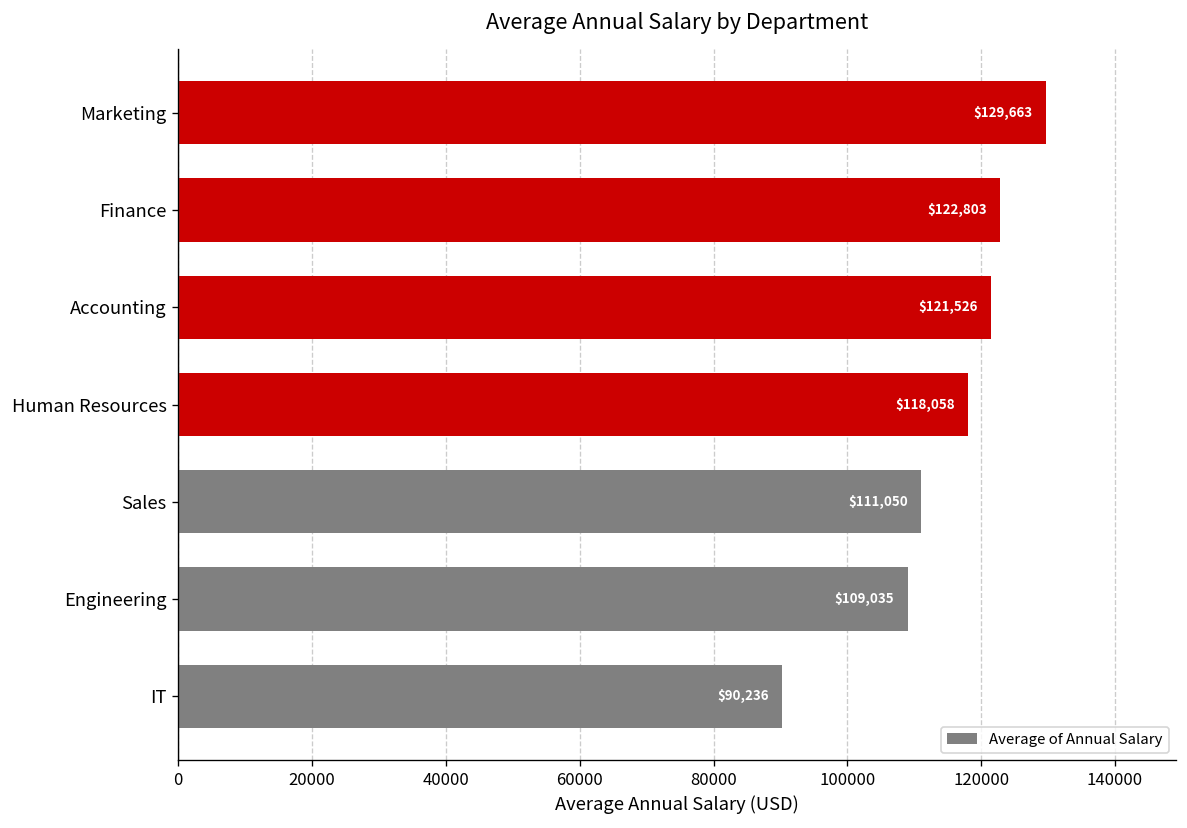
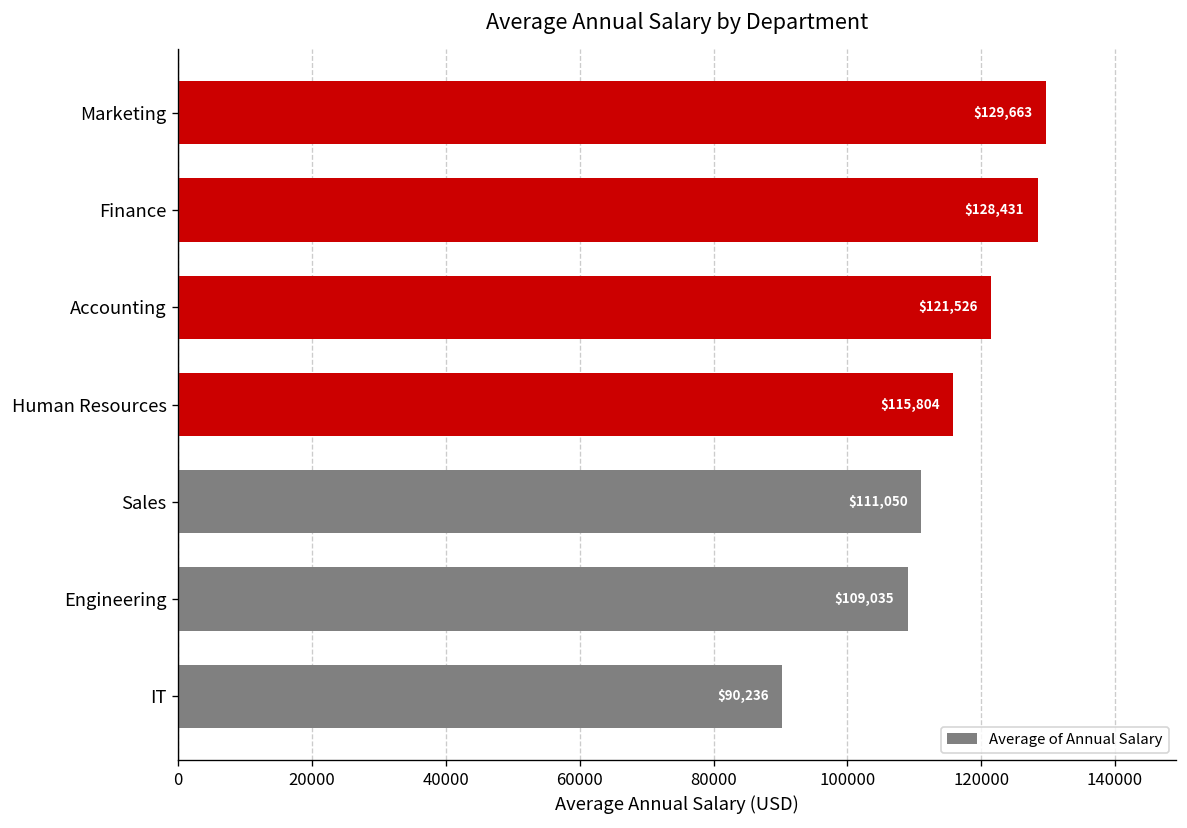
Finance: $122,803 -> $128,431
Human Resources: $118,058 -> $115,804
